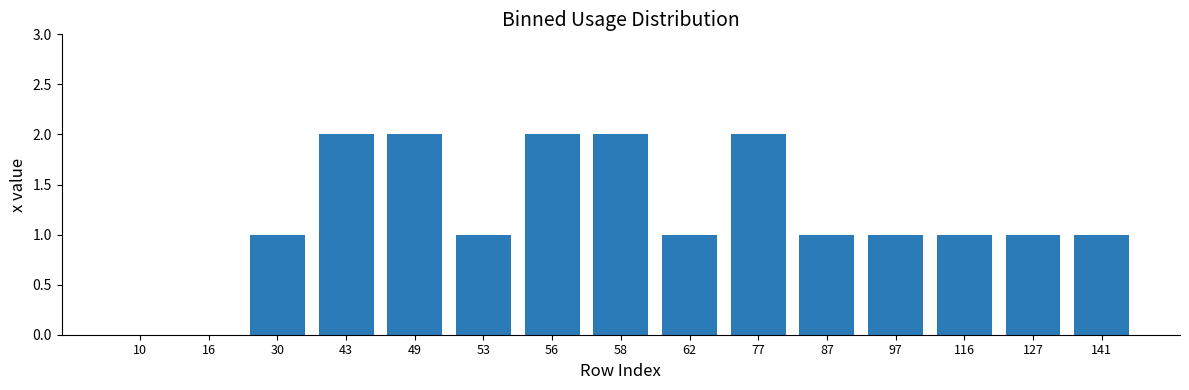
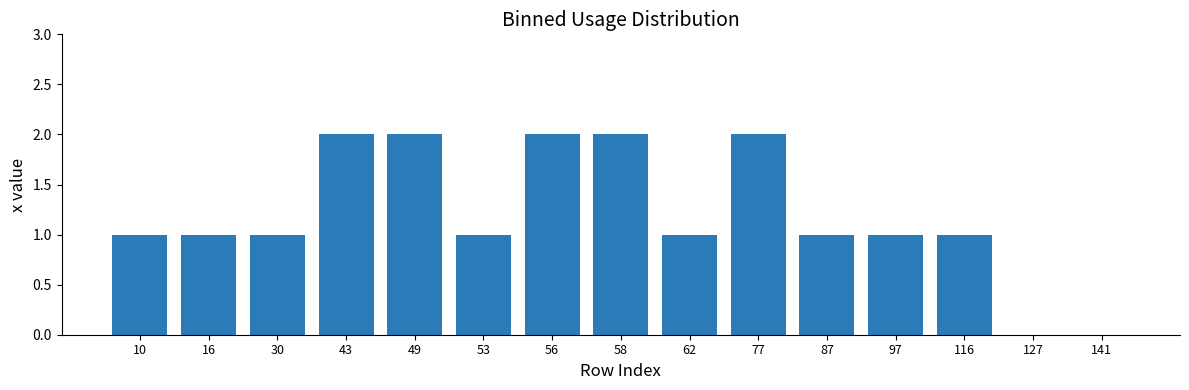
10: 0 -> 1
16: 0 -> 1
127: 1 -> 0
141: 1 -> 0
